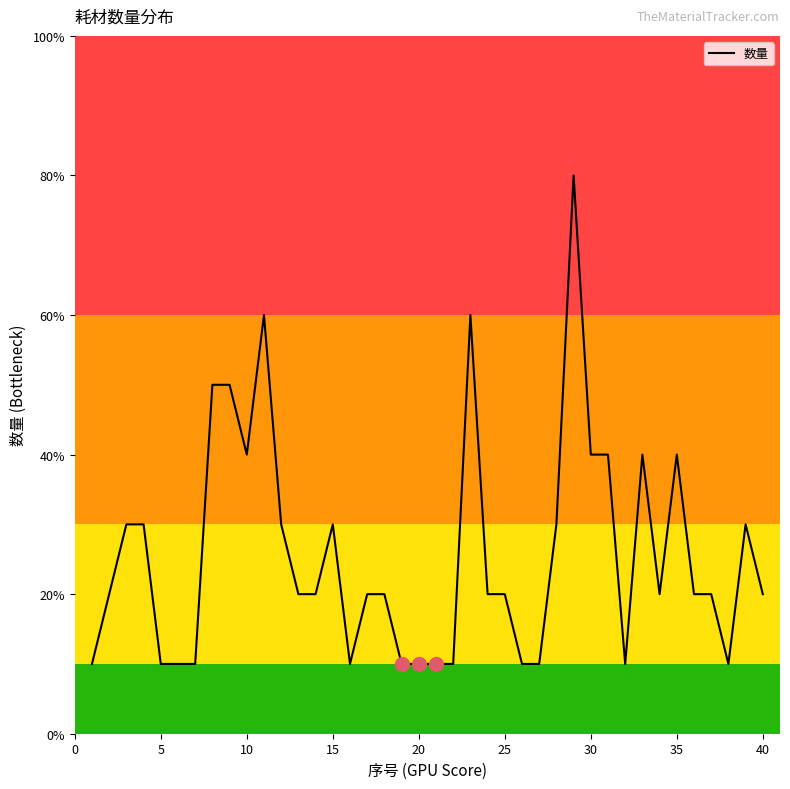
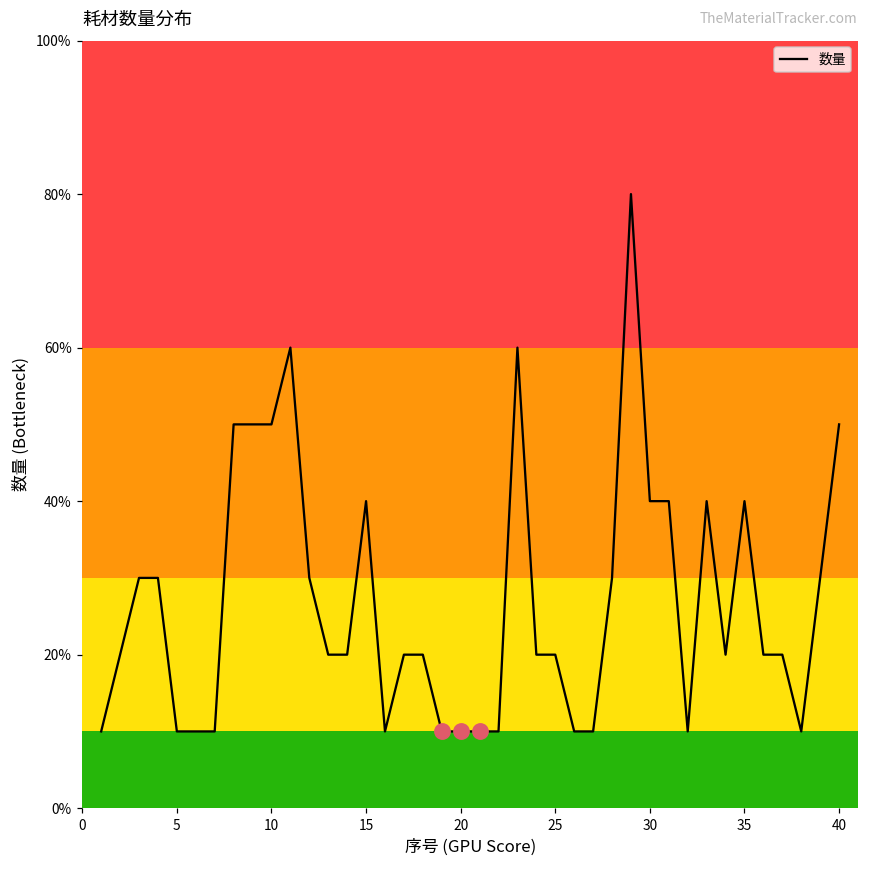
数量, 10: 40% -> 50%
数量, 15: 30% -> 40%
数量, 40: 20% -> 50%
